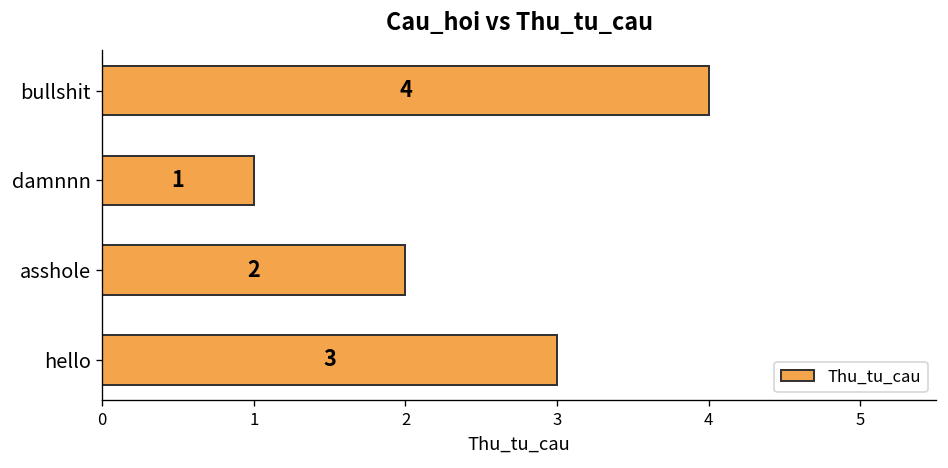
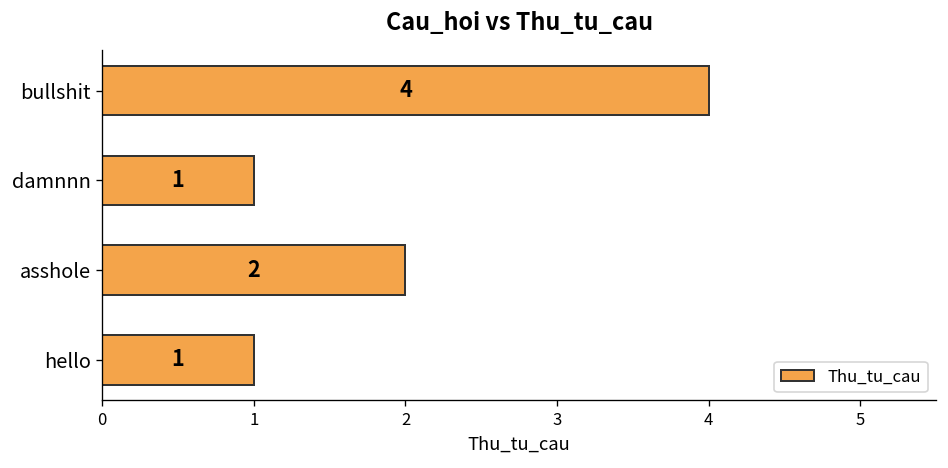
hello: 3 -> 1
